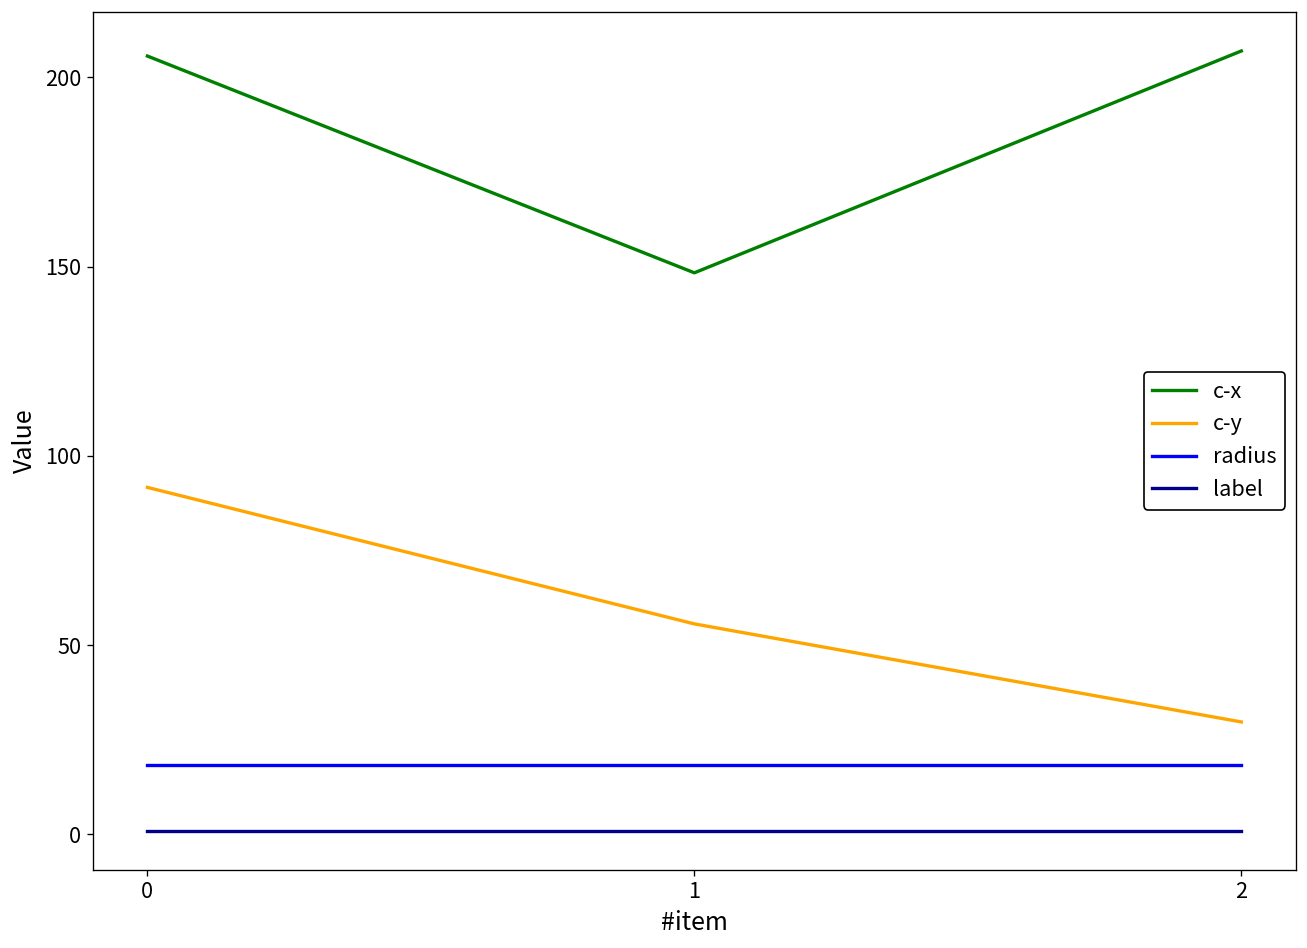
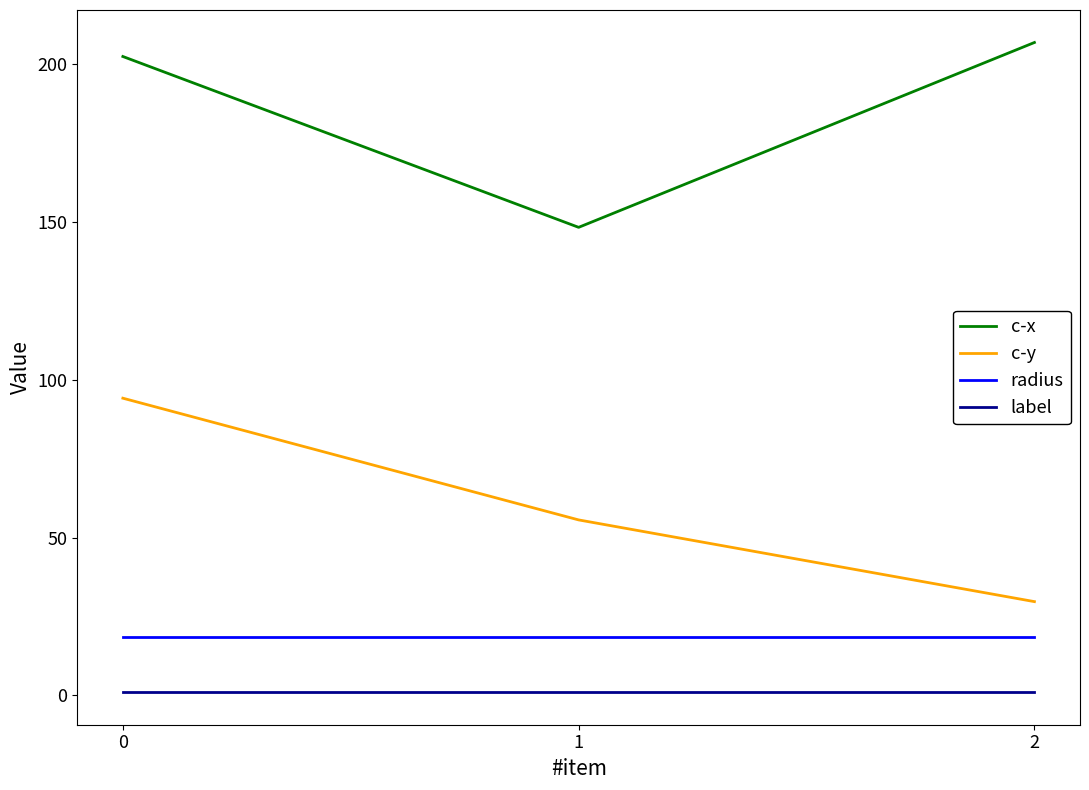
c-x, 0: 206 -> 203
c-y, 0: 92 -> 94
